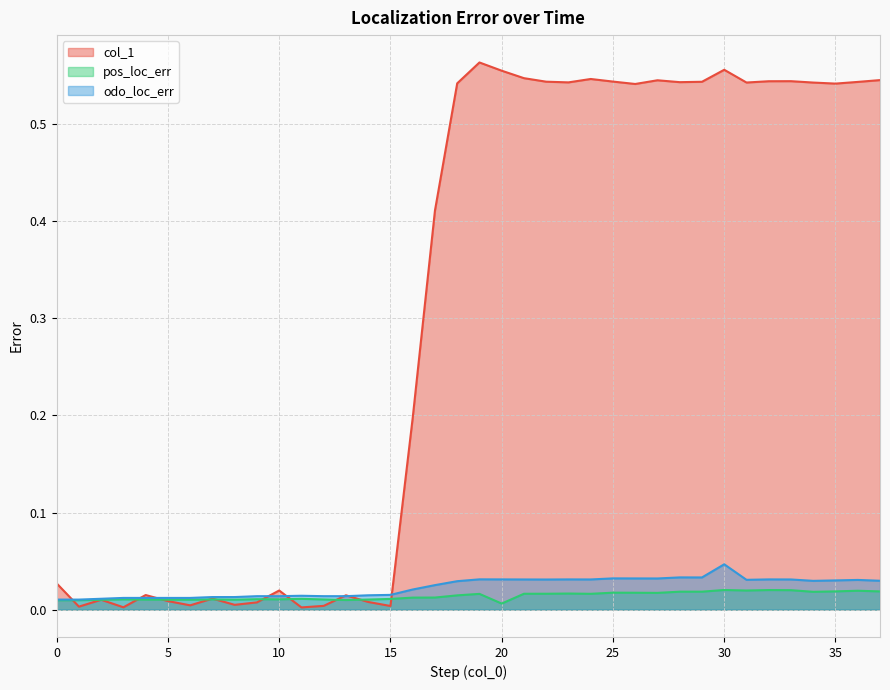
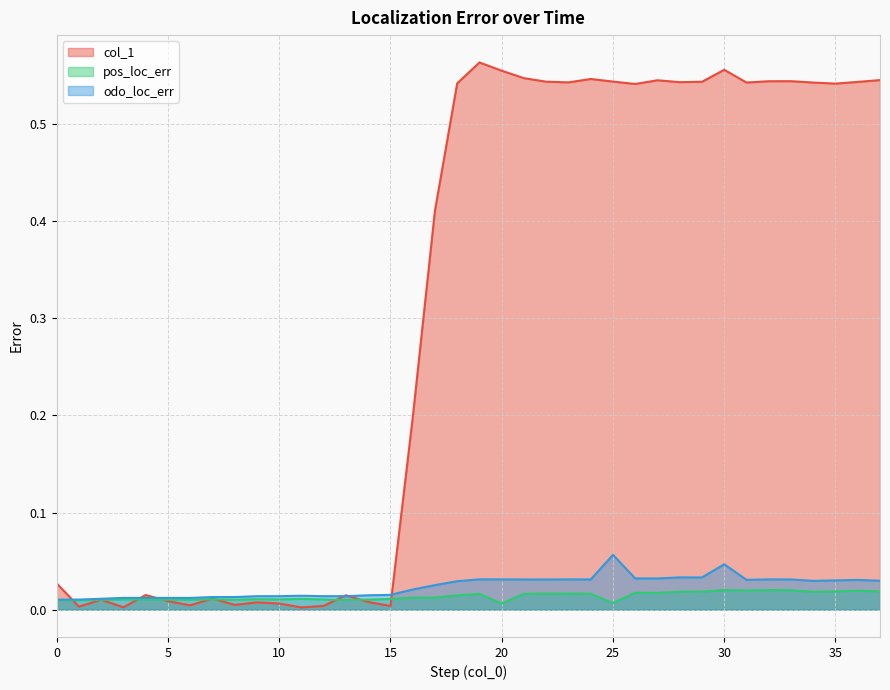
col_1, 10: 0.02 -> 0.01
pos_loc_err, 25: 0.02 -> 0.01
odo_loc_err, 25: 0.03 -> 0.06
